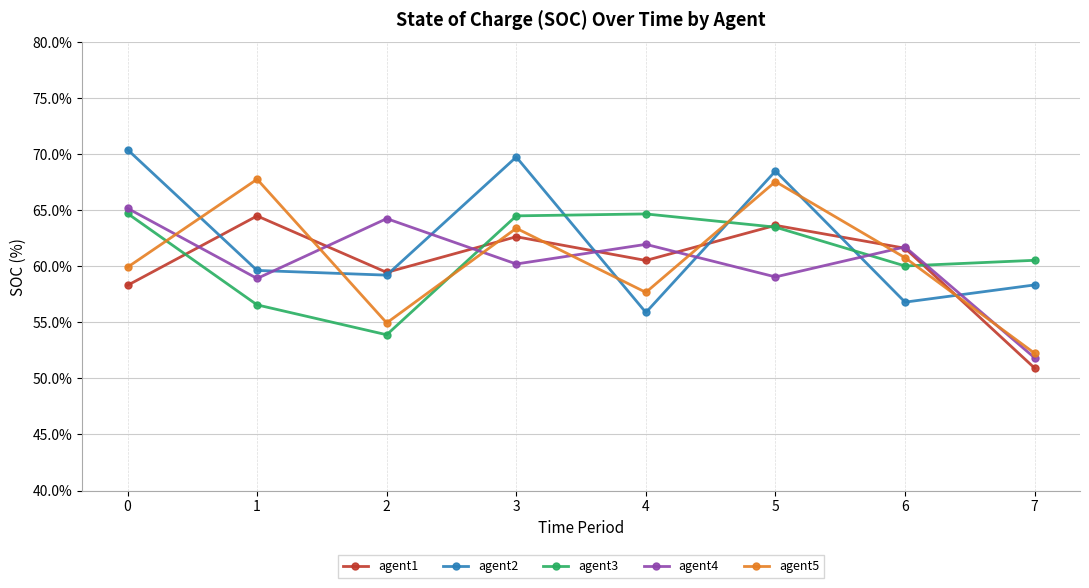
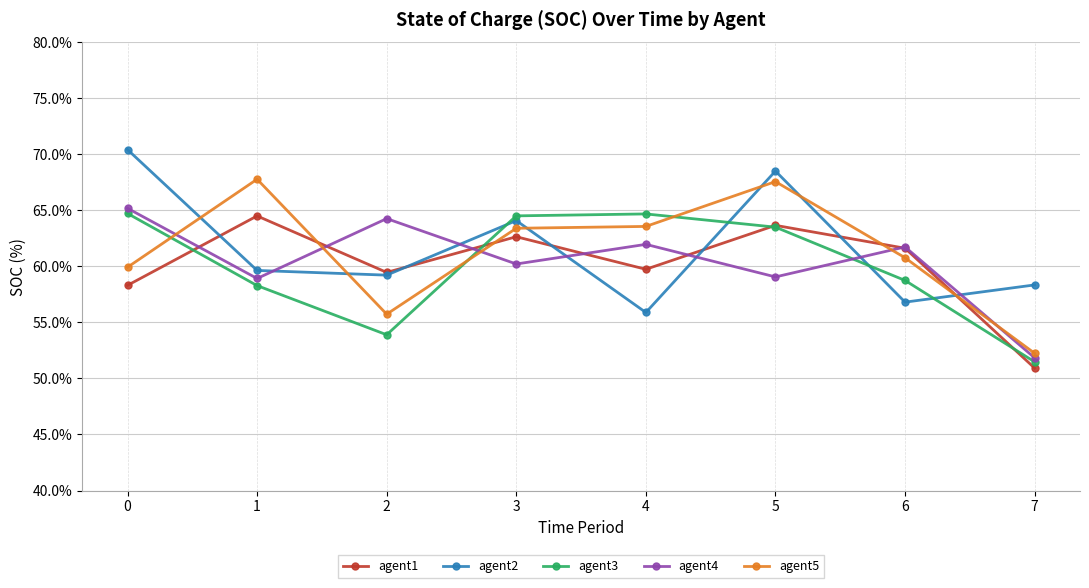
agent3, 1: 56.6% -> 58.3%
agent5, 2: 55.0% -> 55.7%
agent2, 3: 69.8% -> 64.1%
agent1, 4: 60.5% -> 59.7%
agent5, 4: 57.7% -> 63.6%
agent3, 6: 60.0% -> 58.8%
agent3, 7: 60.6% -> 51.5%
